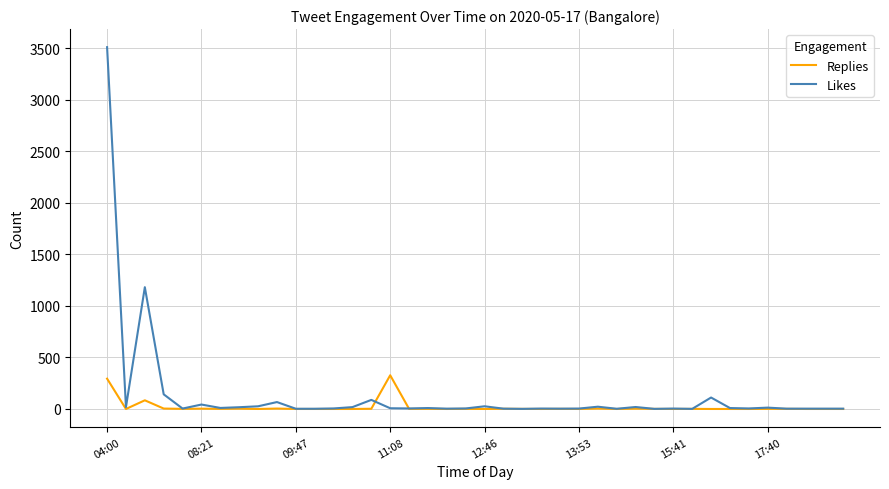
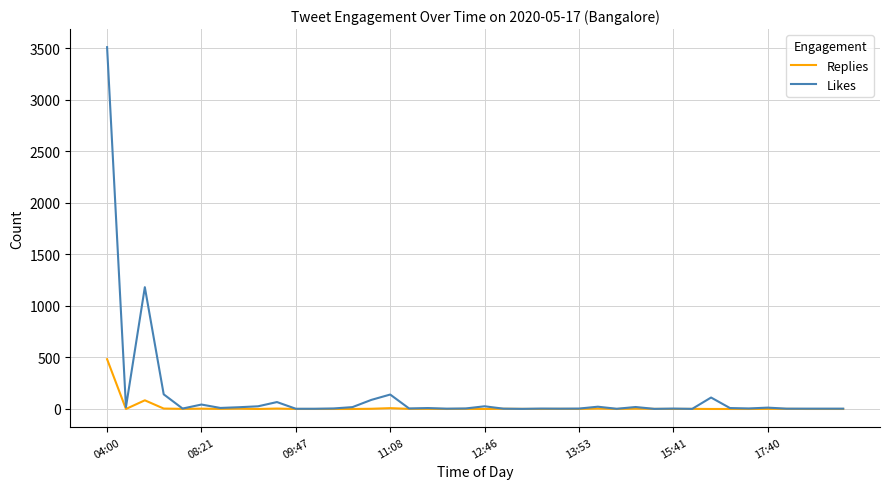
Replies, 04:00: 290 -> 480
Replies, 11:08: 330 -> 10
Likes, 11:08: 10 -> 140
